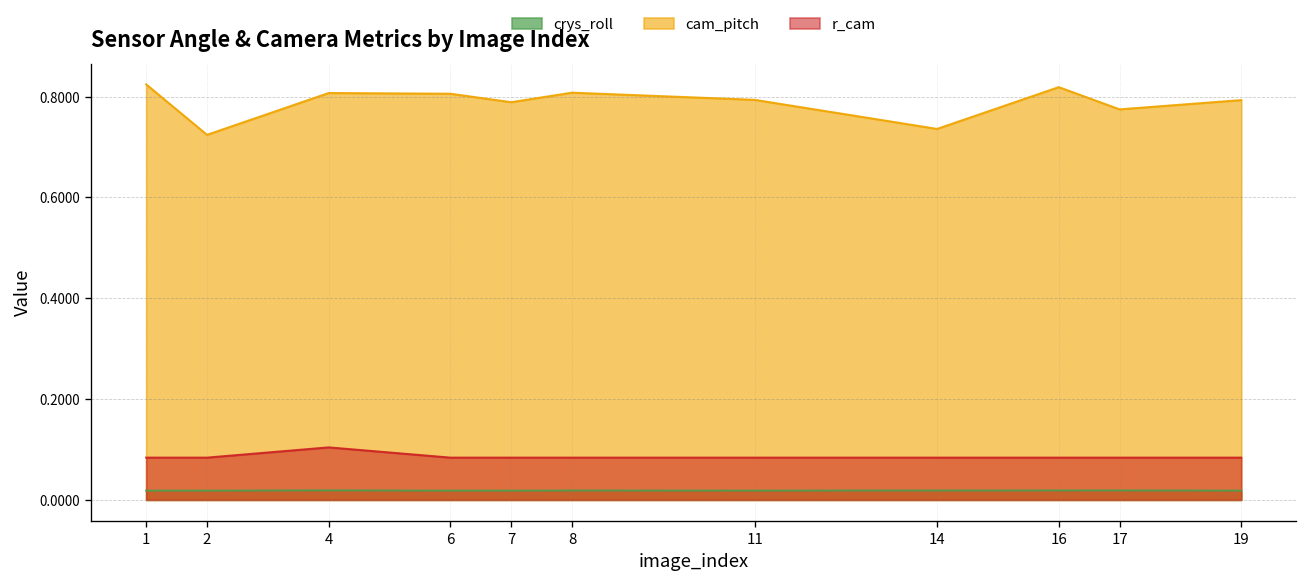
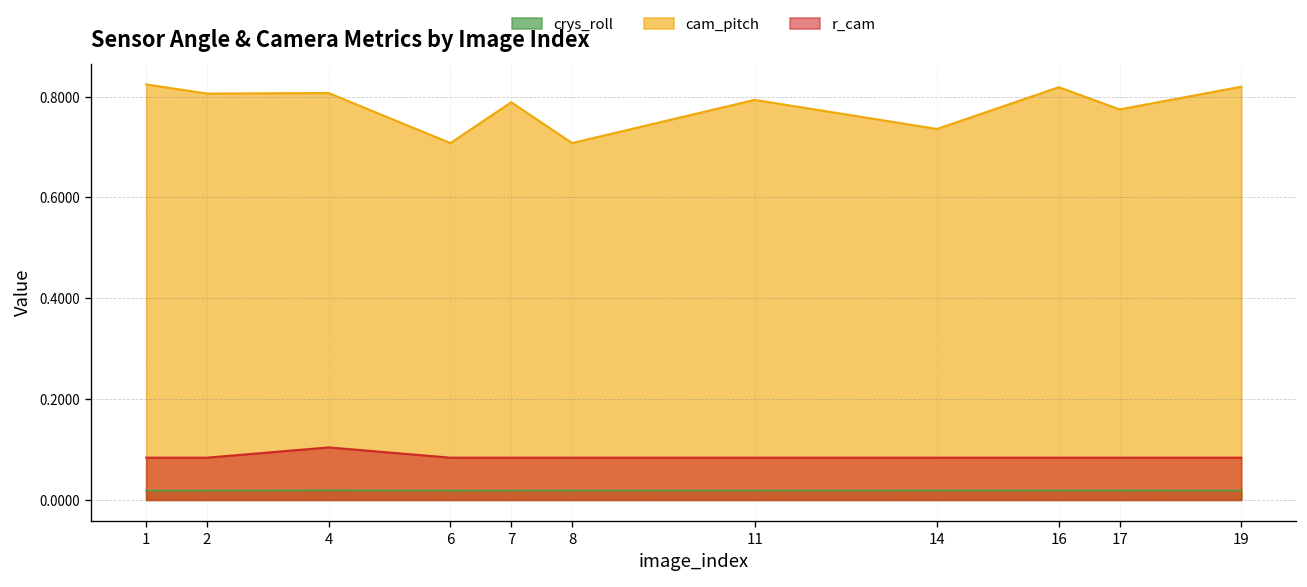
cam_pitch, 2: 0.72 -> 0.81
cam_pitch, 6: 0.81 -> 0.71
cam_pitch, 8: 0.81 -> 0.71
cam_pitch, 19: 0.79 -> 0.82
